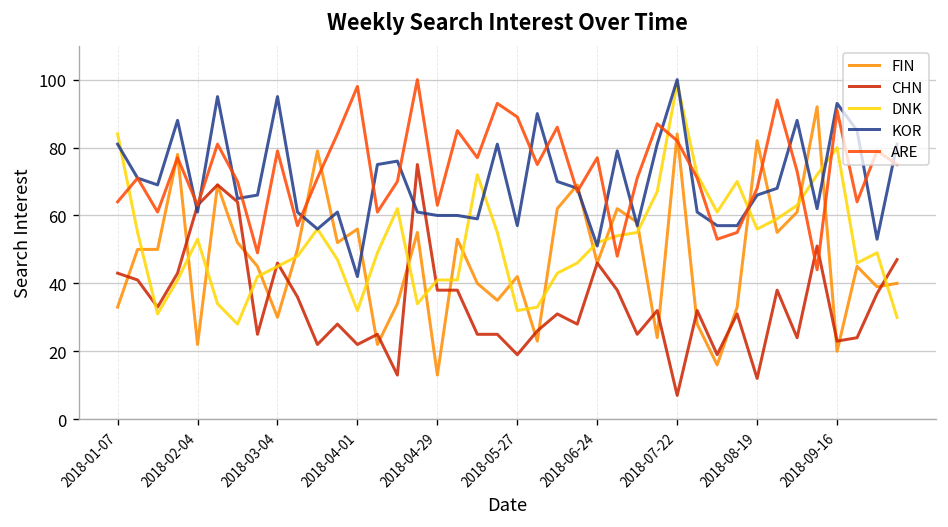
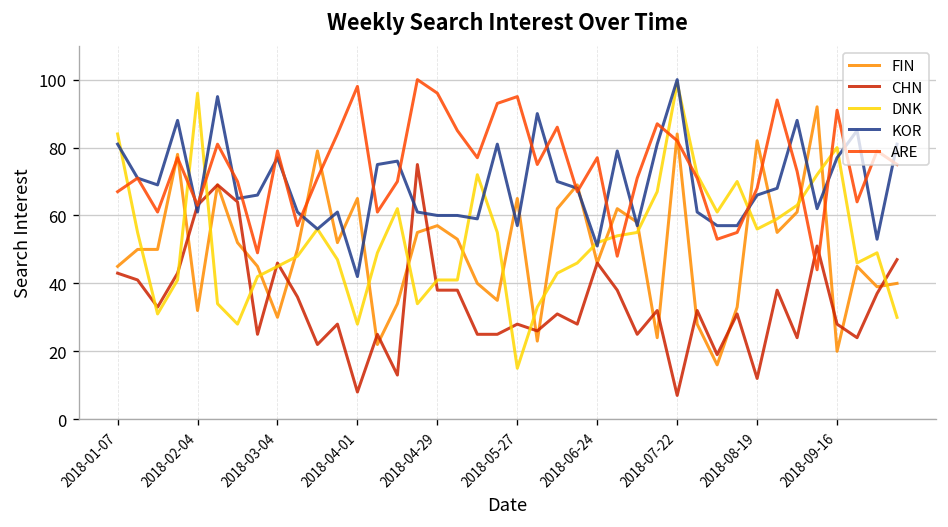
FIN, 2018-01-07: 33 -> 45
ARE, 2018-01-07: 64 -> 67
FIN, 2018-02-04: 22 -> 32
DNK, 2018-02-04: 53 -> 96
KOR, 2018-03-04: 95 -> 77
FIN, 2018-04-01: 56 -> 65
CHN, 2018-04-01: 22 -> 8
DNK, 2018-04-01: 32 -> 28
FIN, 2018-04-29: 13 -> 57
ARE, 2018-04-29: 63 -> 96
FIN, 2018-05-27: 42 -> 65
CHN, 2018-05-27: 19 -> 28
DNK, 2018-05-27: 32 -> 15
ARE, 2018-05-27: 89 -> 95
CHN, 2018-09-16: 23 -> 28
KOR, 2018-09-16: 93 -> 77
